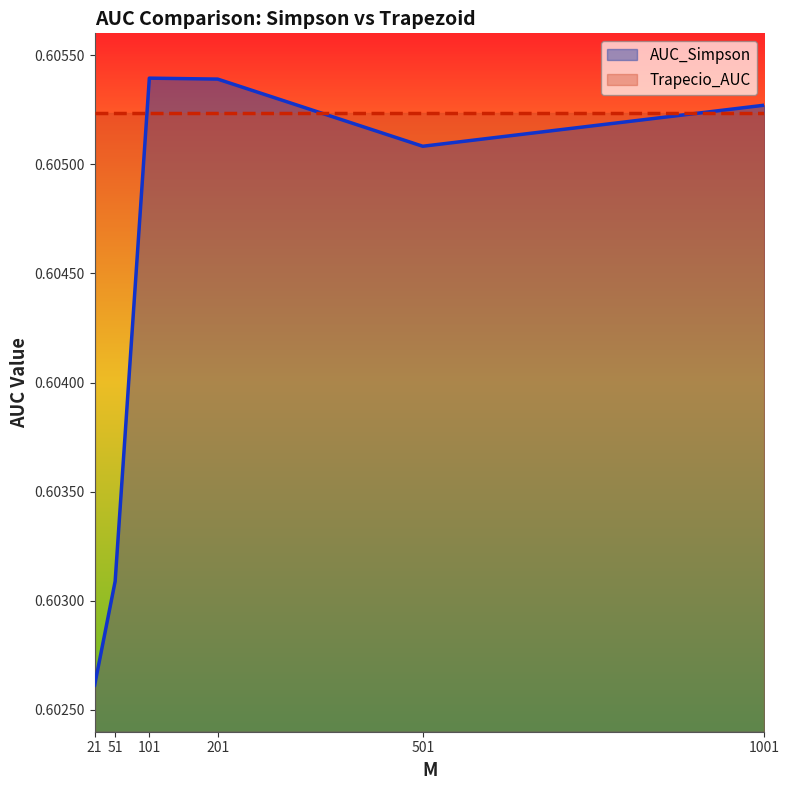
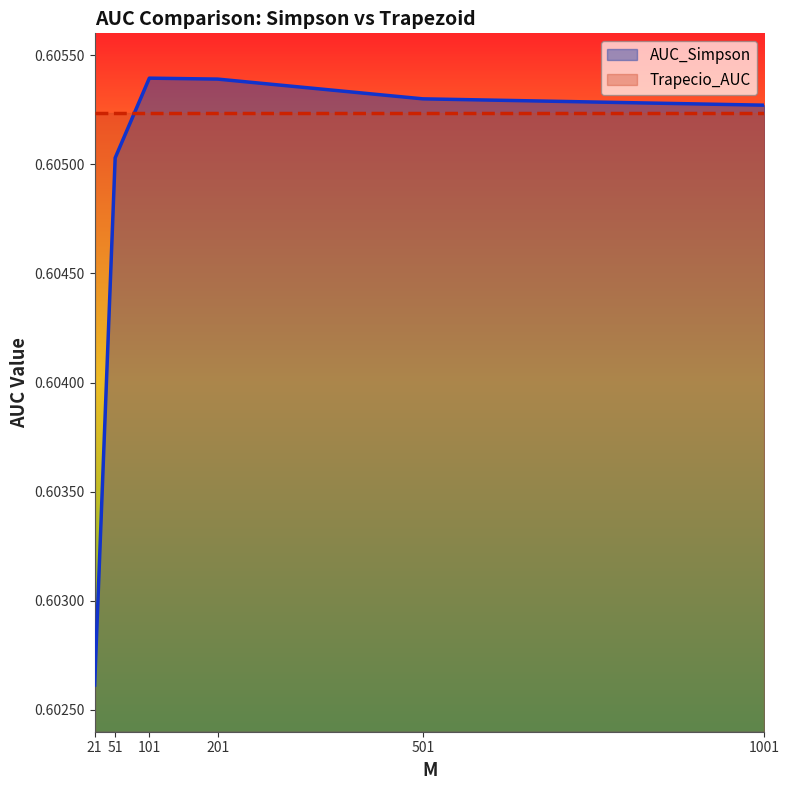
AUC_Simpson, 51: 0.60309 -> 0.60503
AUC_Simpson, 501: 0.60508 -> 0.60530
